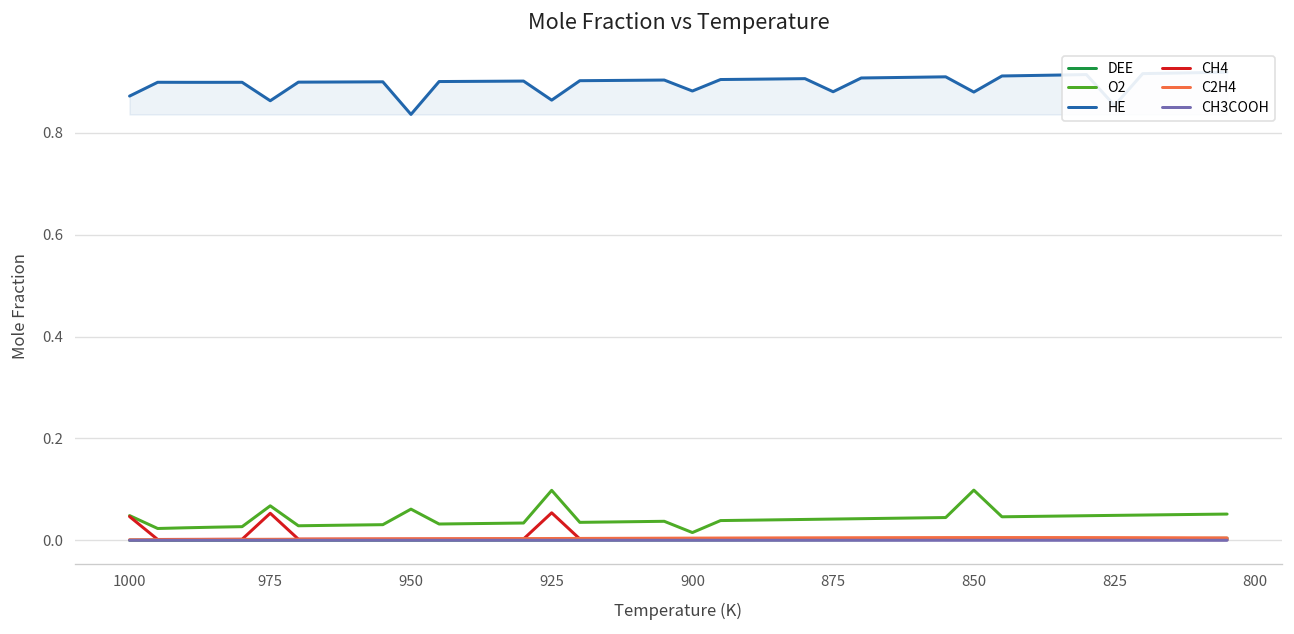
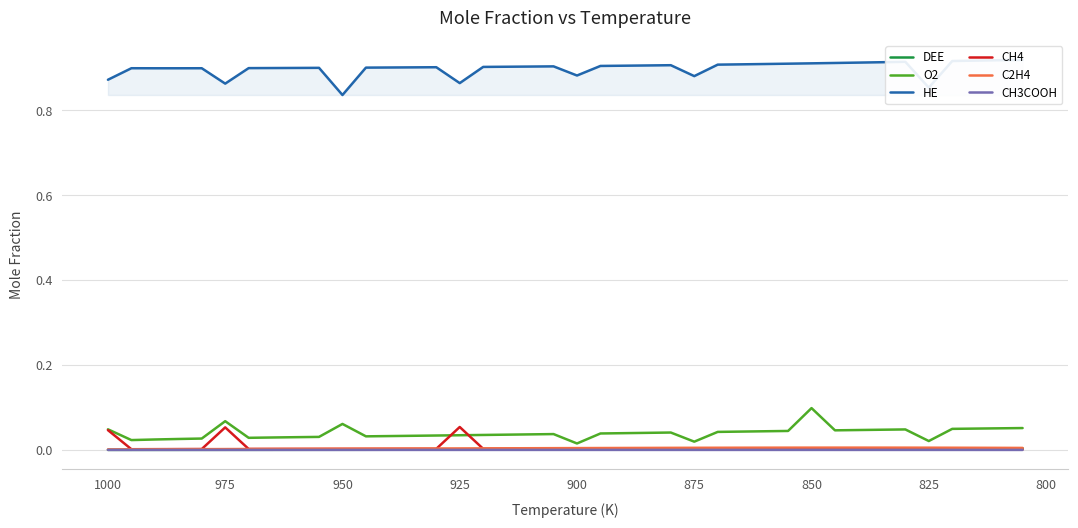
O2, 925: 0.10 -> 0.03
O2, 875: 0.04 -> 0.02
HE, 850: 0.88 -> 0.91
O2, 825: 0.05 -> 0.02
